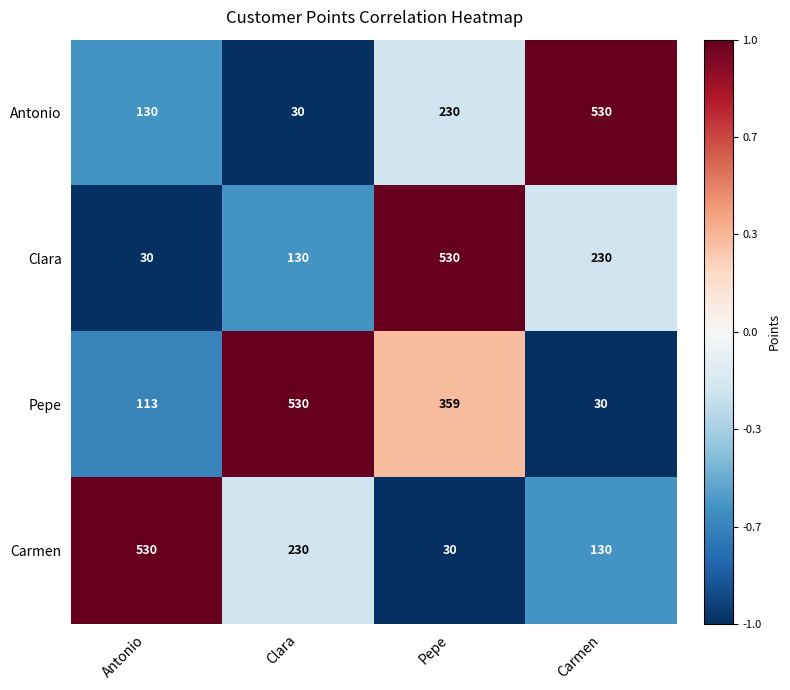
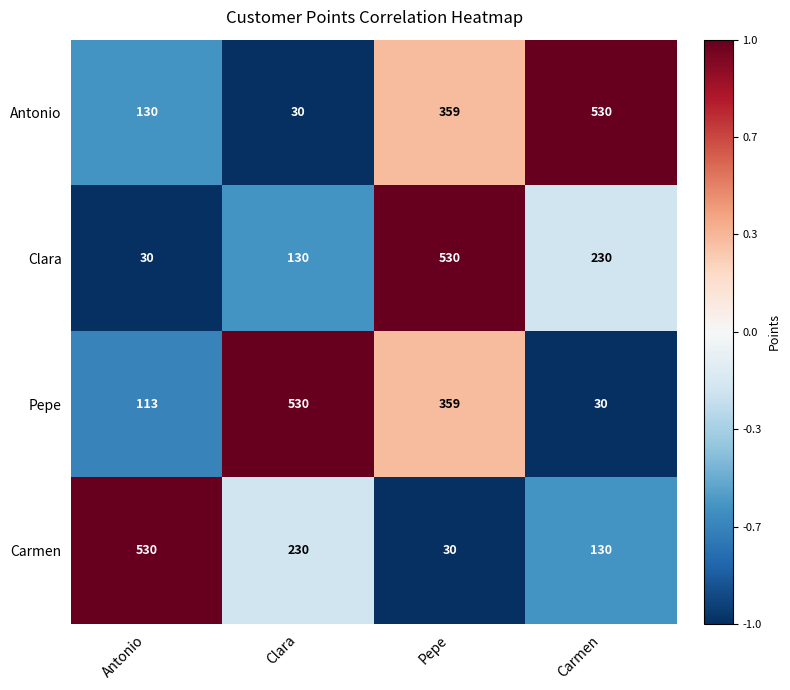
Antonio, Pepe: 230 -> 359
